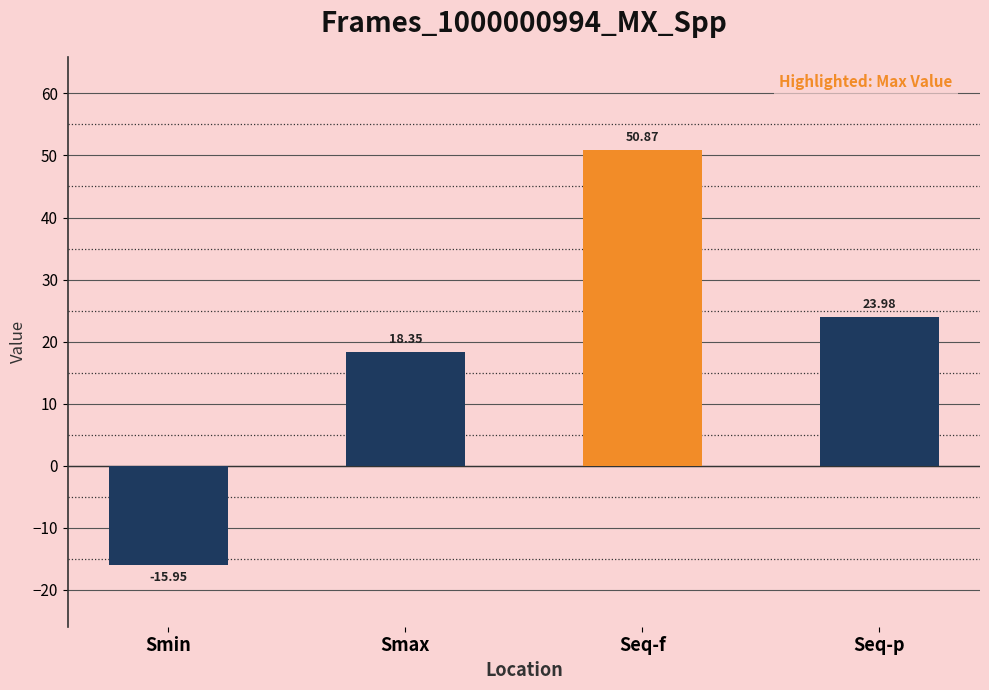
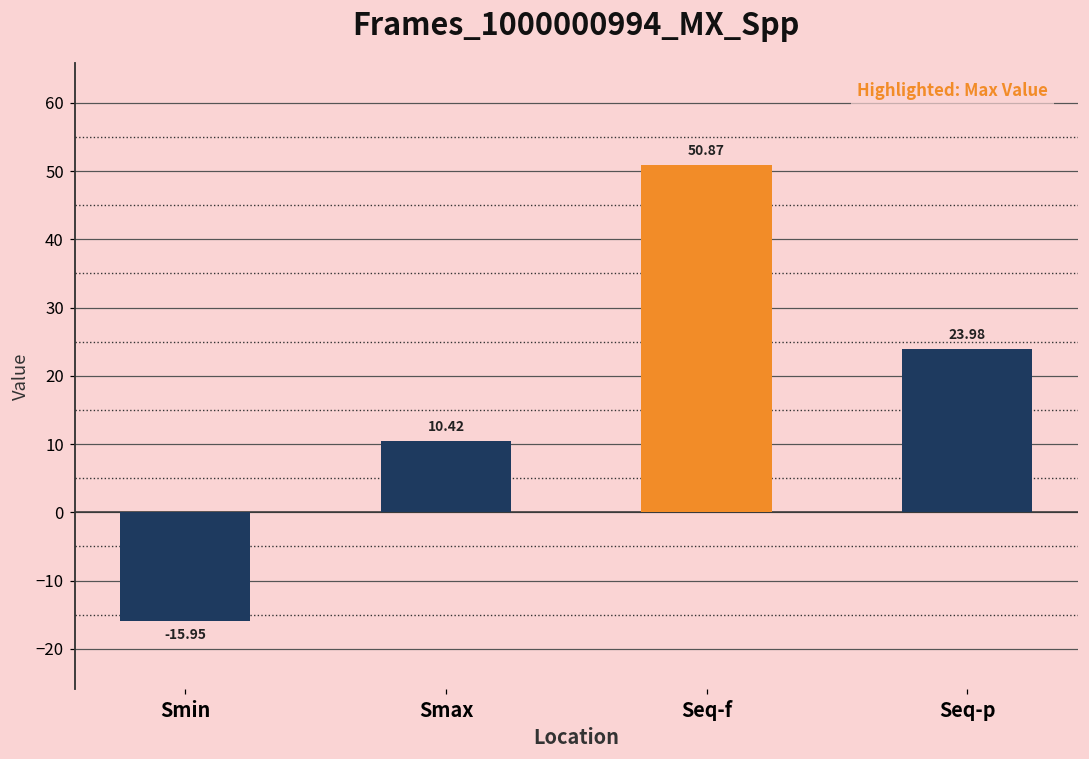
Smax: 18.35 -> 10.42
